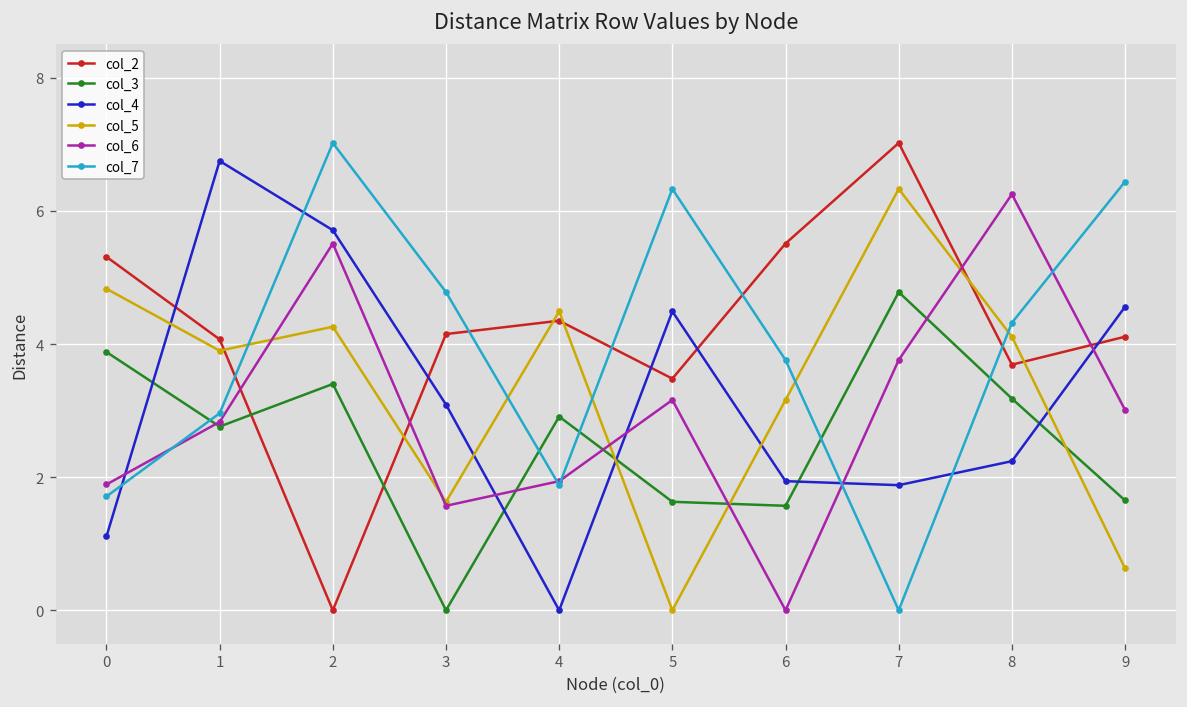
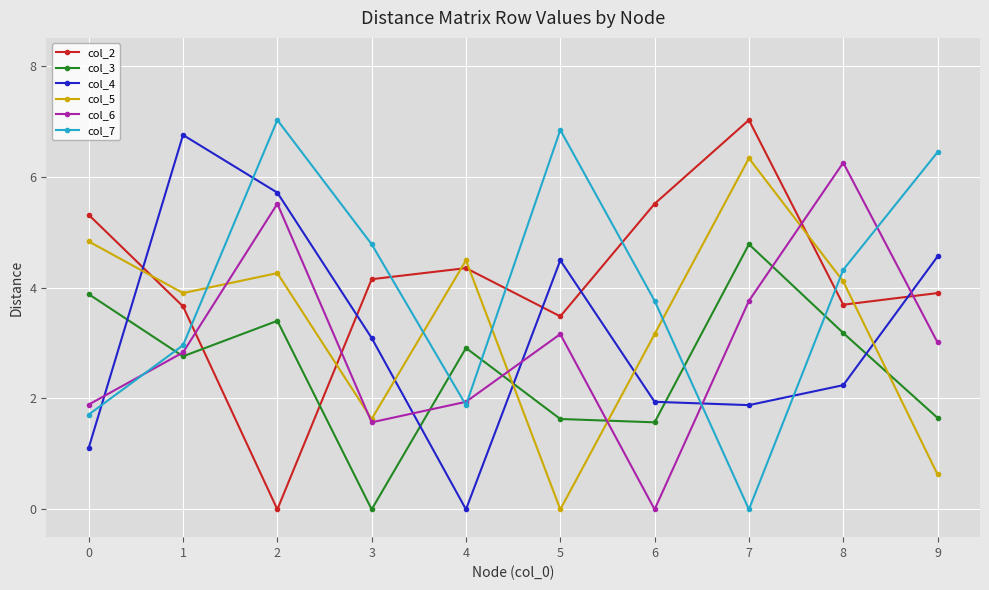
col_2, 1: 4.1 -> 3.7
col_7, 5: 6.3 -> 6.8
col_2, 9: 4.1 -> 3.9
